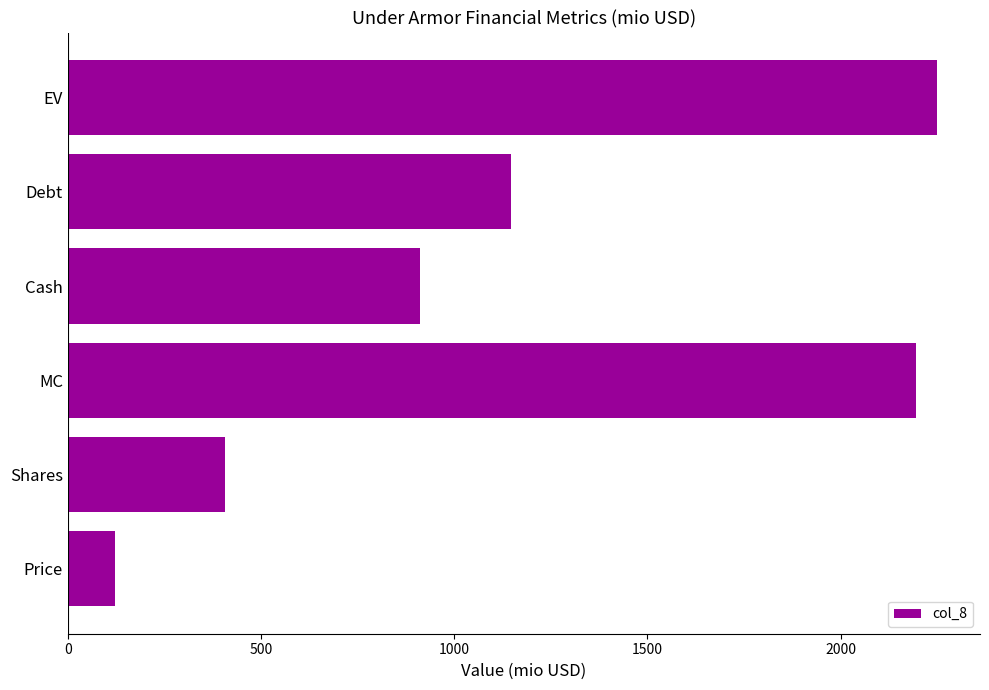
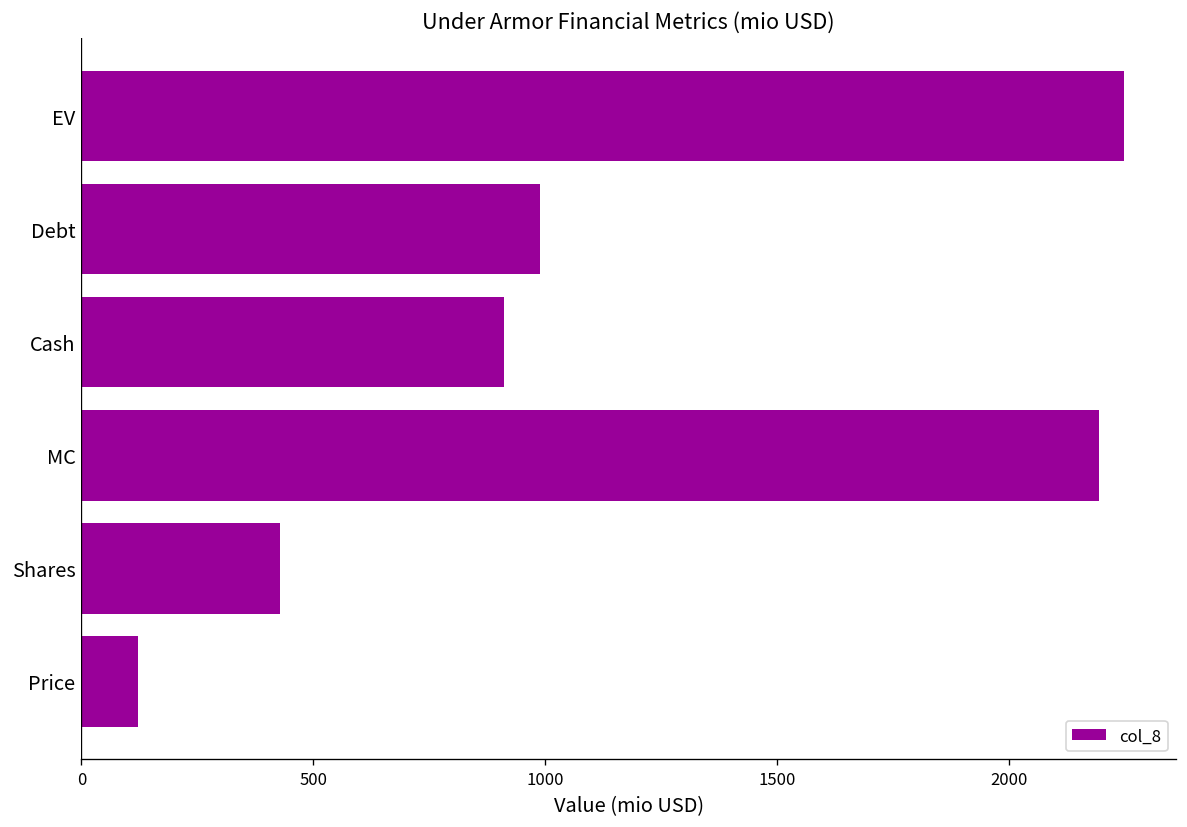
Debt: 1150 -> 990
Shares: 410 -> 430
